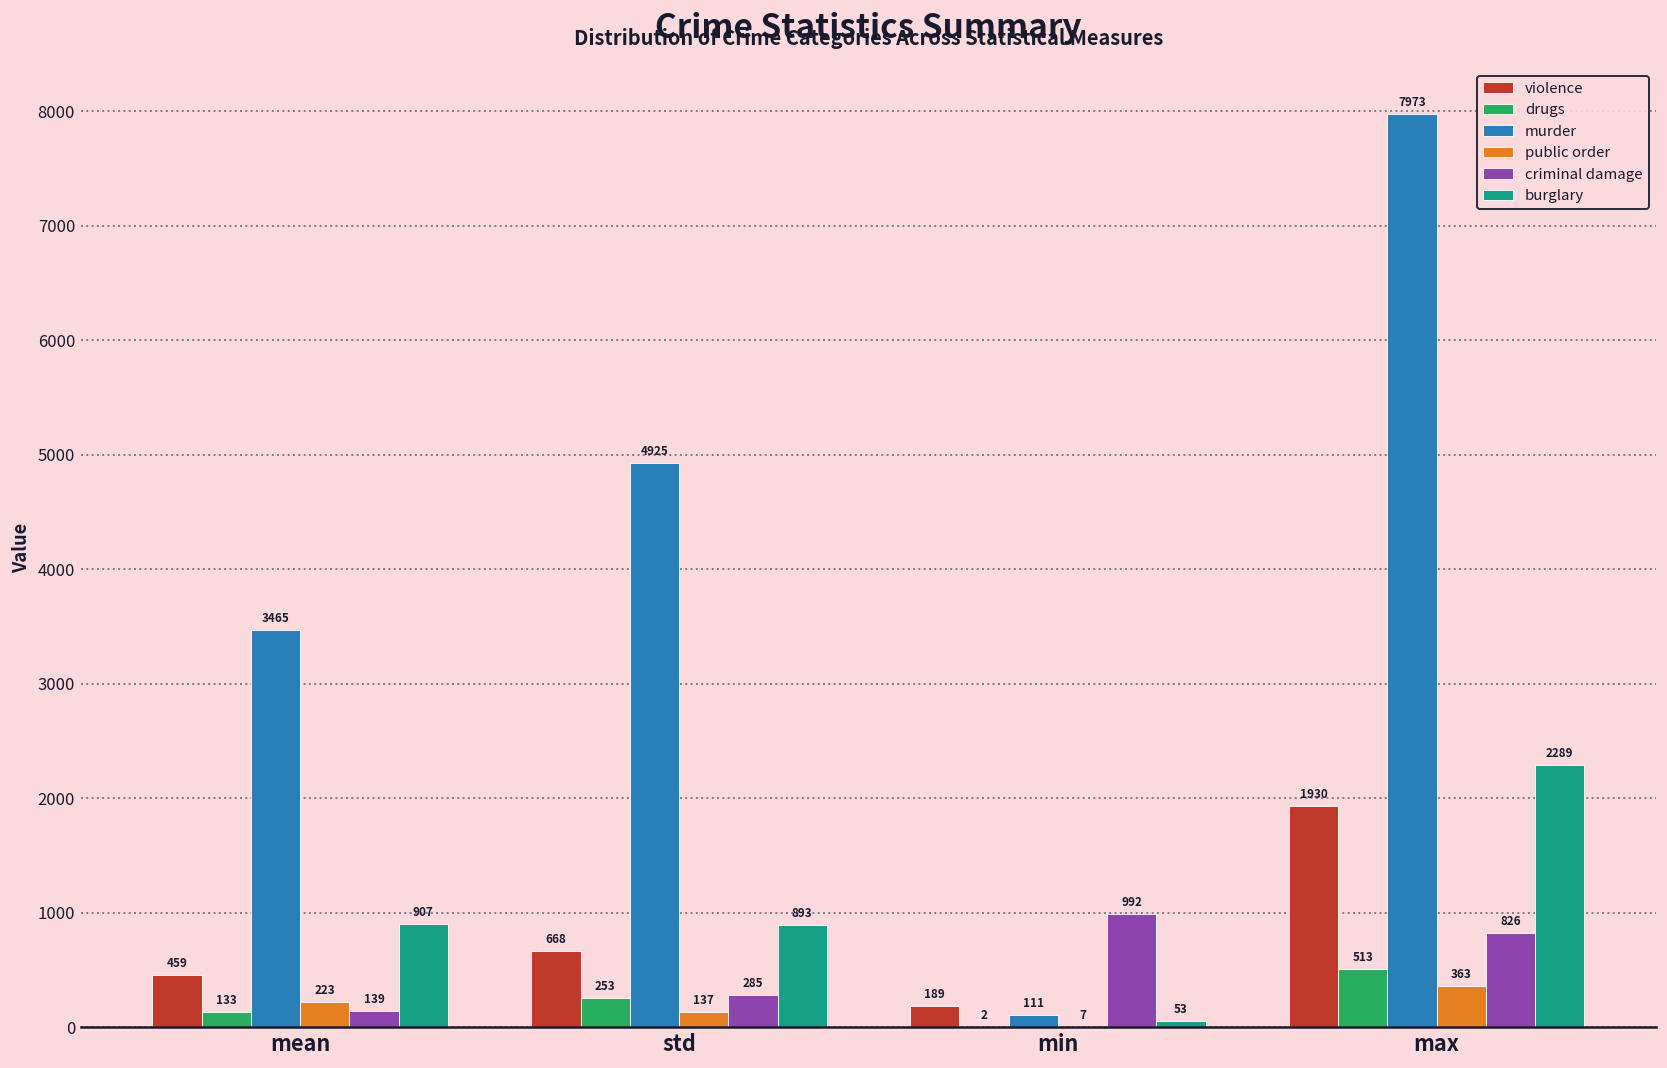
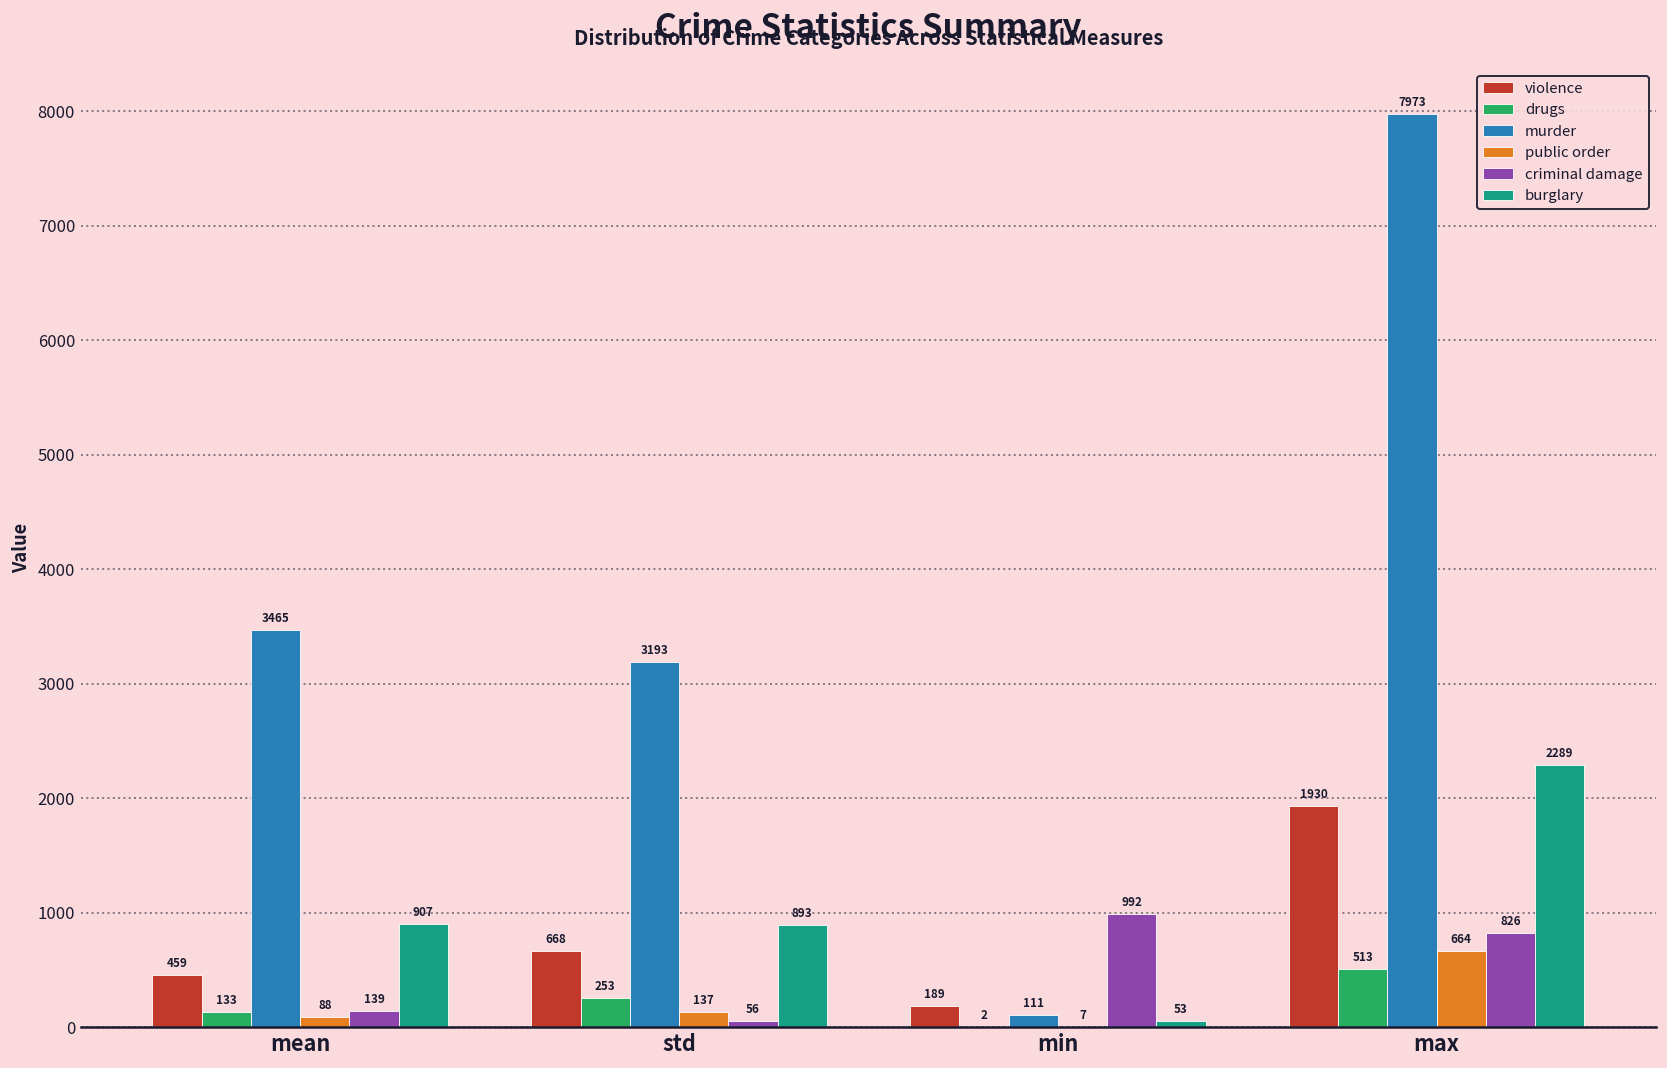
public order, mean: 223 -> 88
murder, std: 4925 -> 3193
criminal damage, std: 285 -> 56
public order, max: 363 -> 664
